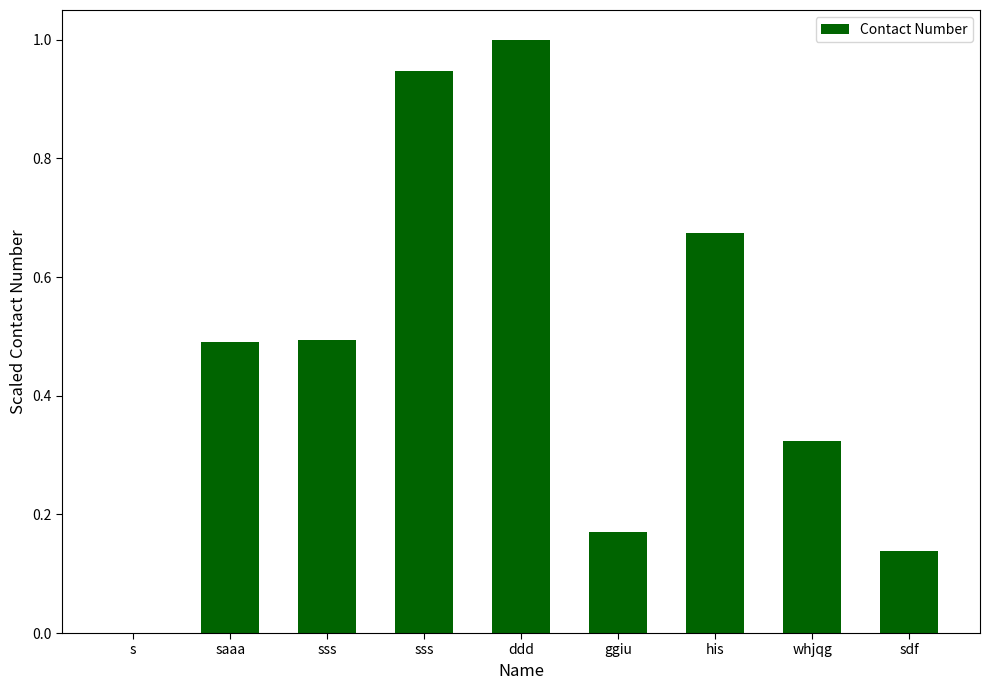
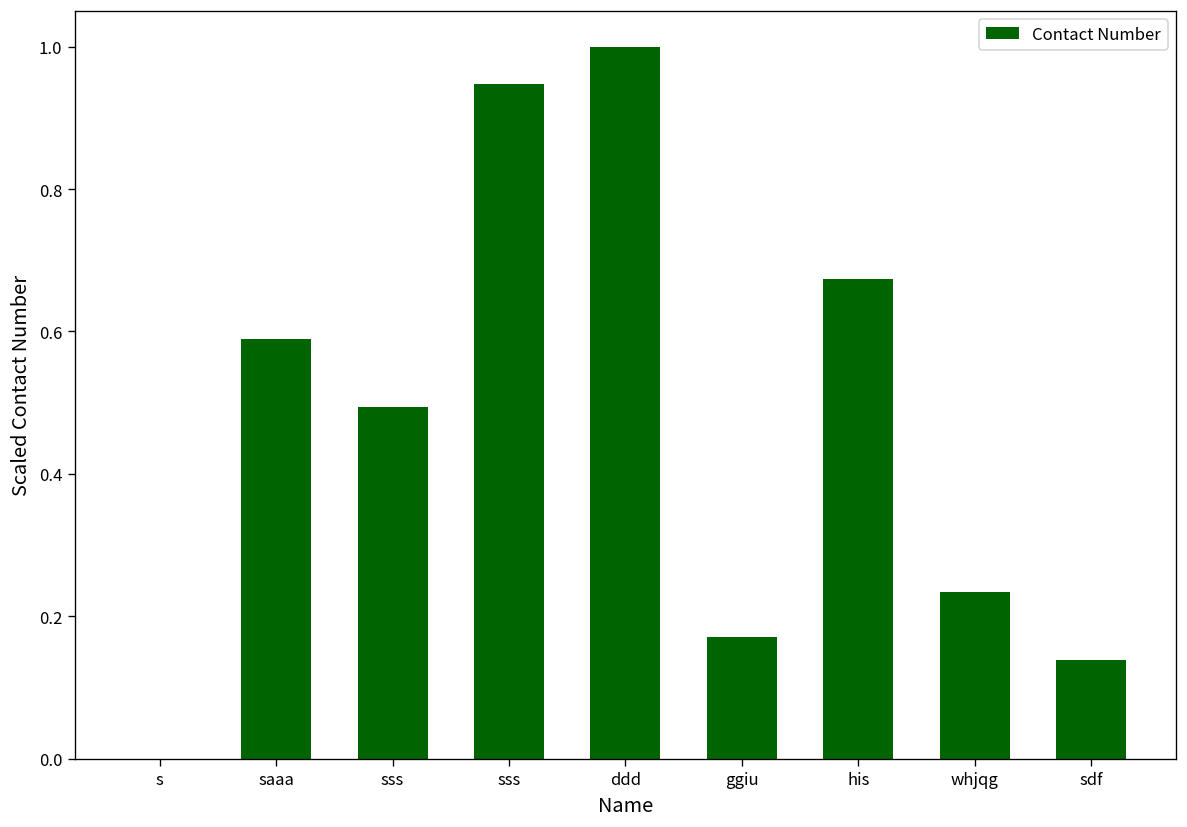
saaa: 0.49 -> 0.59
whjqg: 0.32 -> 0.23
